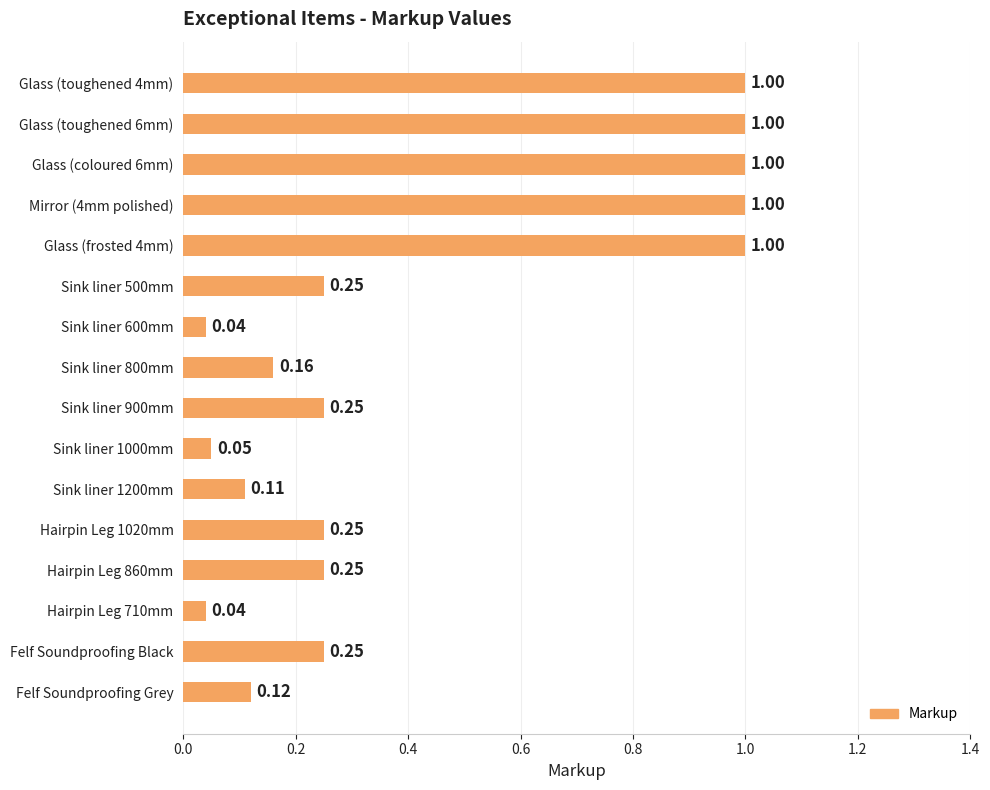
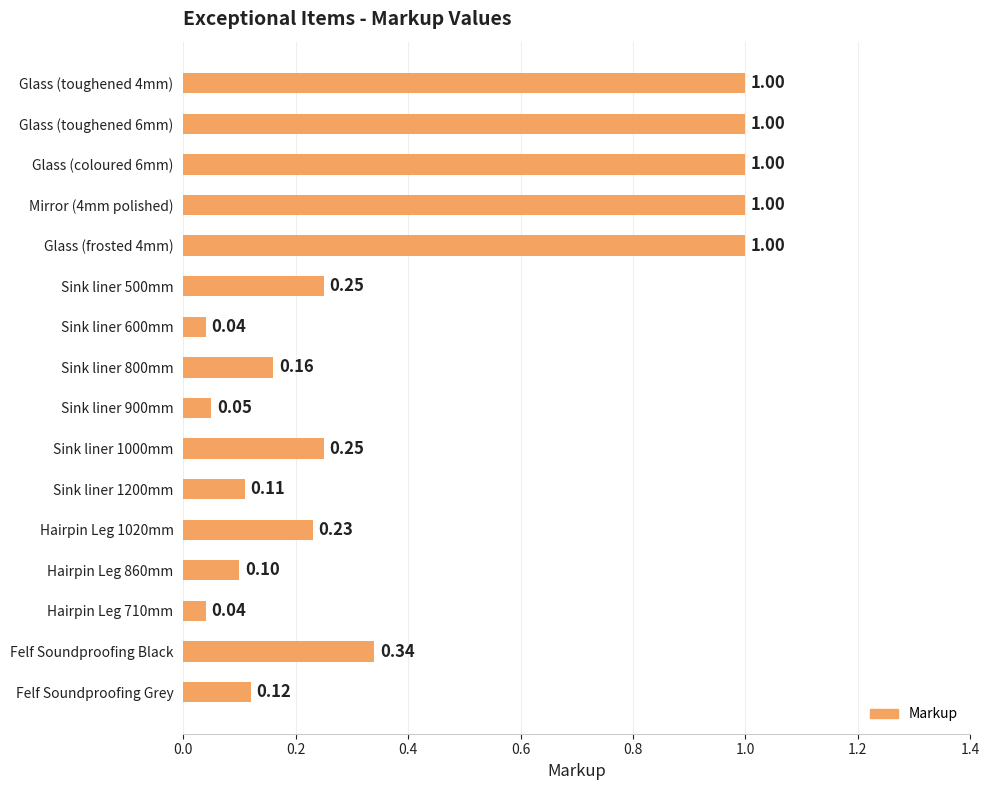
Sink liner 900mm: 0.25 -> 0.05
Sink liner 1000mm: 0.05 -> 0.25
Hairpin Leg 1020mm: 0.25 -> 0.23
Hairpin Leg 860mm: 0.25 -> 0.10
Felf Soundproofing Black: 0.25 -> 0.34
